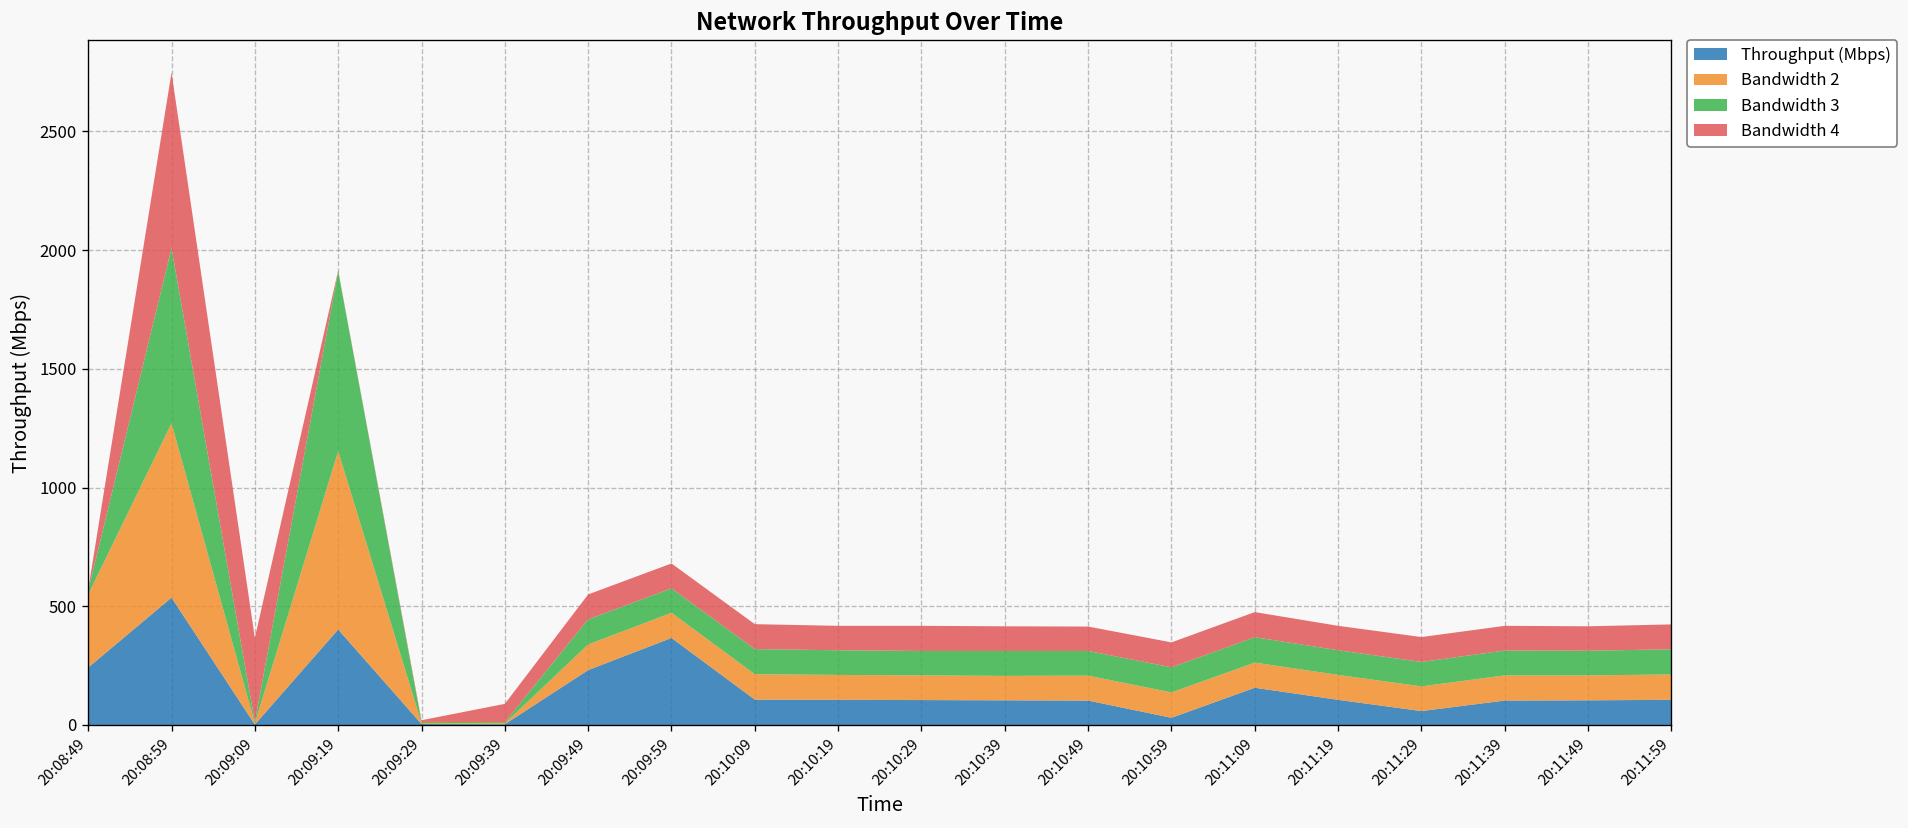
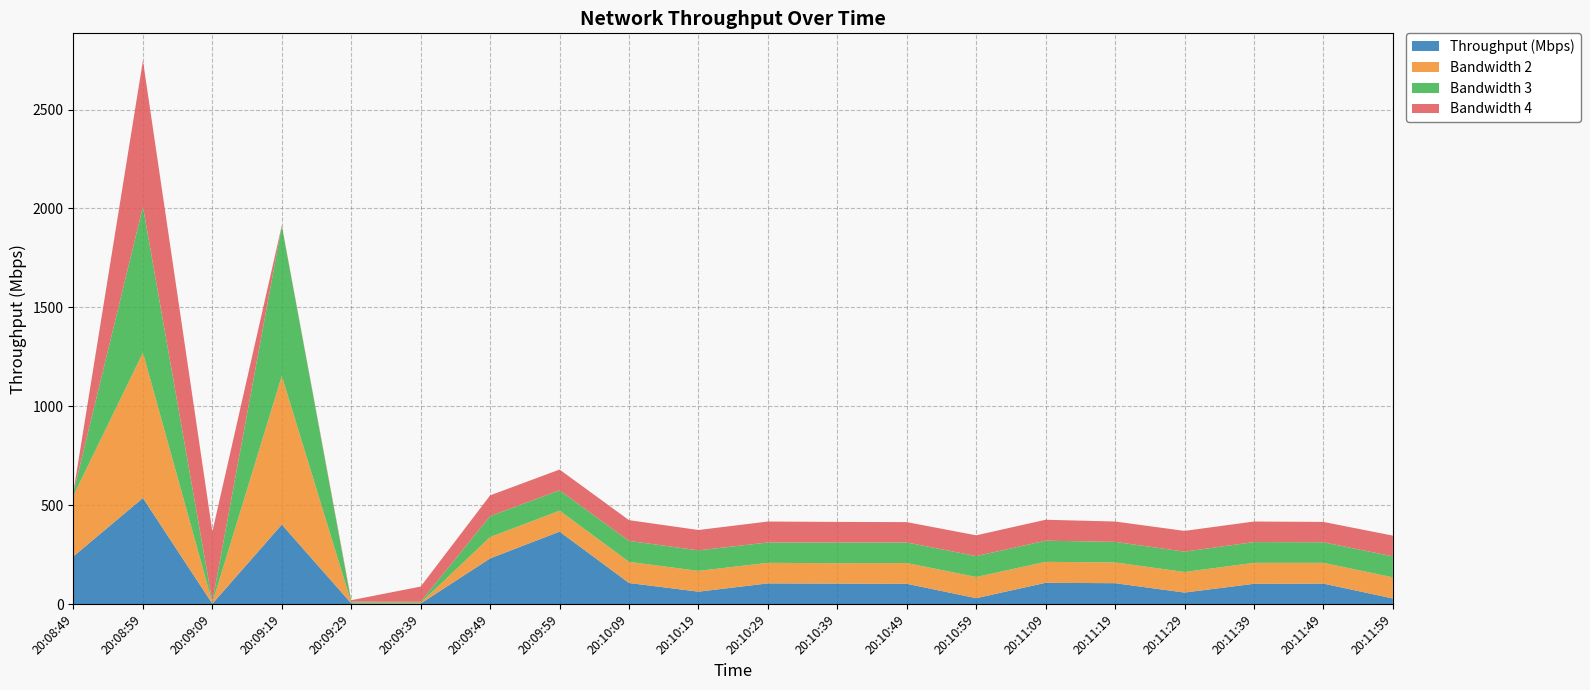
Throughput (Mbps), 20:10:19: 110 -> 60
Throughput (Mbps), 20:11:09: 160 -> 110
Throughput (Mbps), 20:11:59: 110 -> 30
